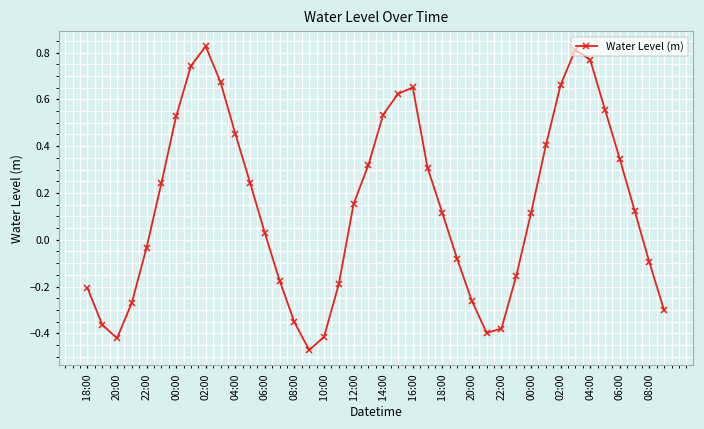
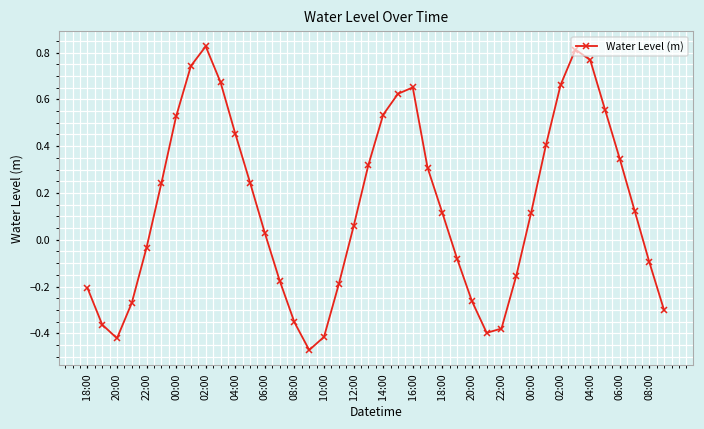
12:00: 0.15 -> 0.06
